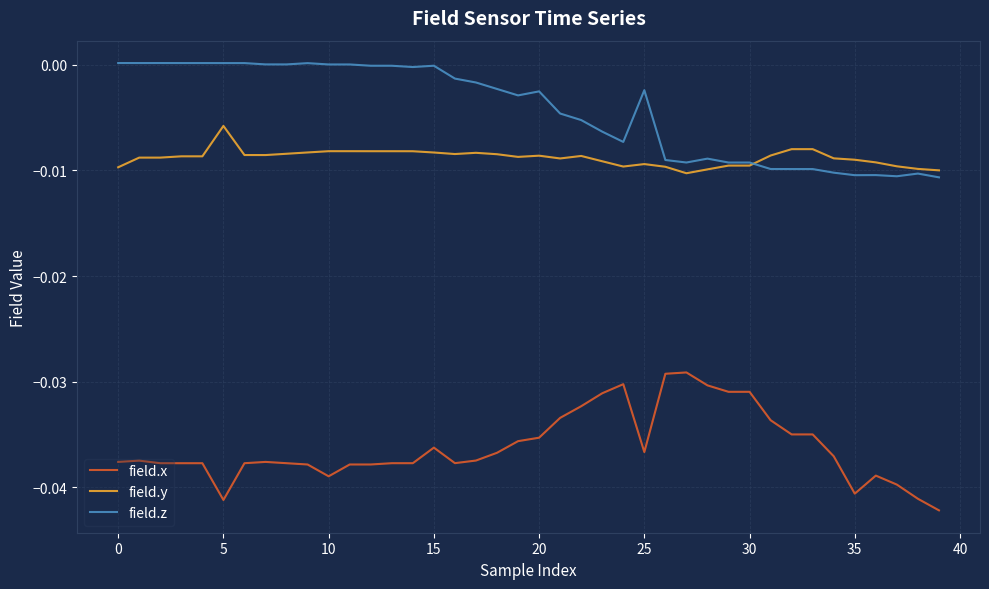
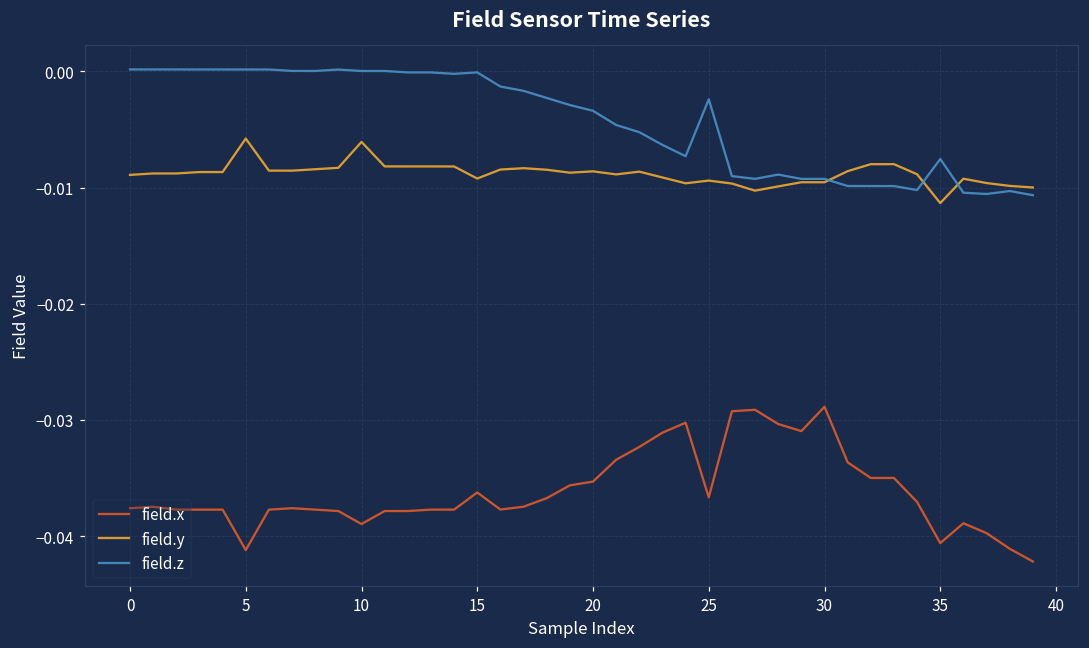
field.y, 0: -0.0097 -> -0.0089
field.y, 10: -0.0082 -> -0.0061
field.y, 15: -0.0083 -> -0.0092
field.z, 20: -0.0025 -> -0.0034
field.x, 30: -0.0310 -> -0.0289
field.y, 35: -0.0090 -> -0.0113
field.z, 35: -0.0105 -> -0.0075
